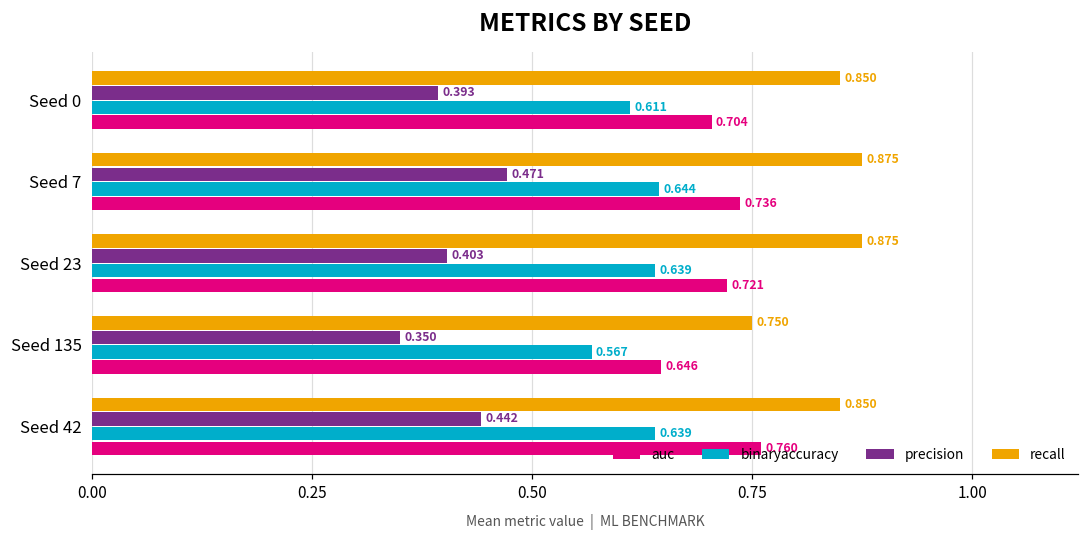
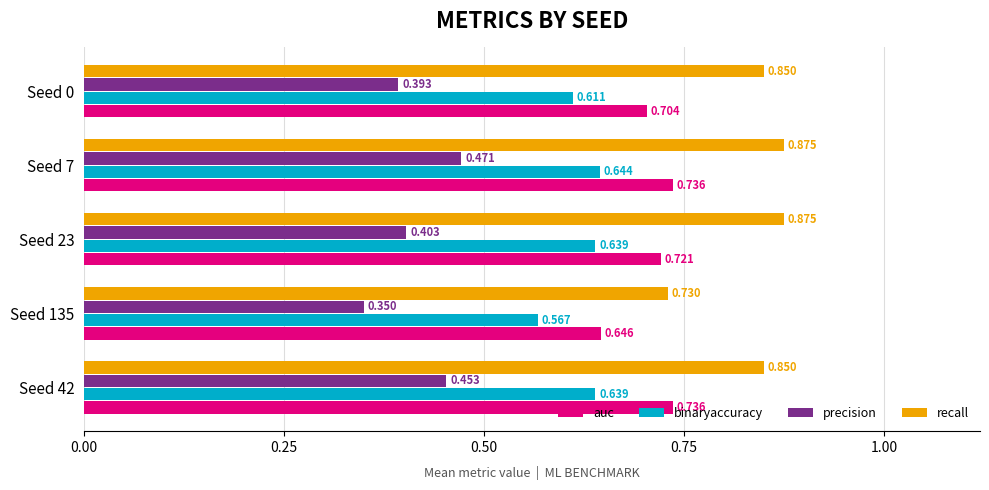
recall, Seed 135: 0.750 -> 0.730
precision, Seed 42: 0.442 -> 0.453
auc, Seed 42: 0.760 -> 0.736
